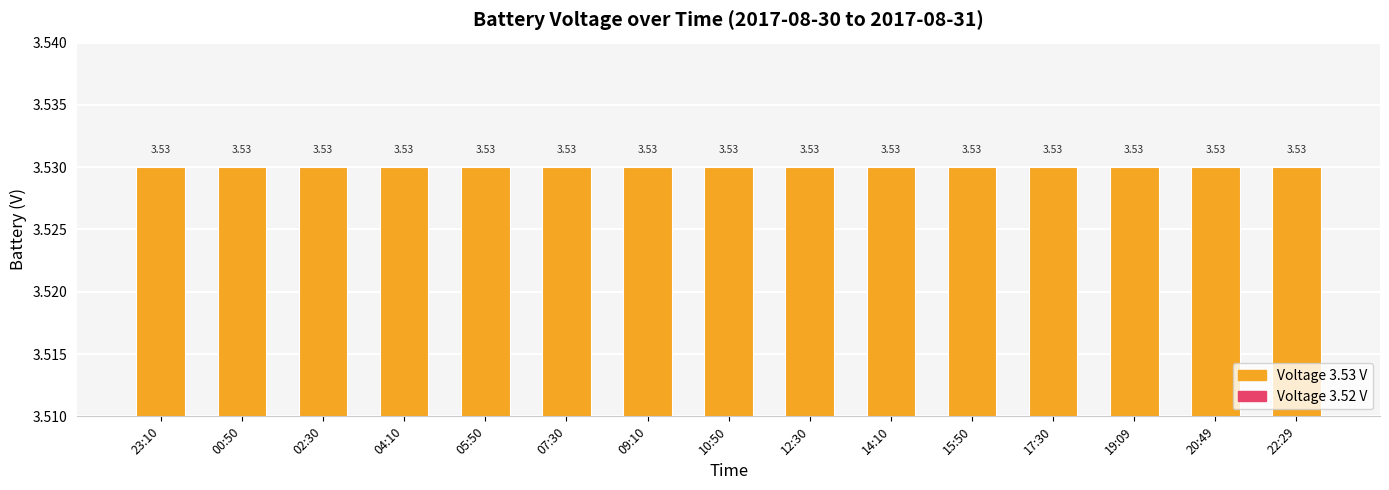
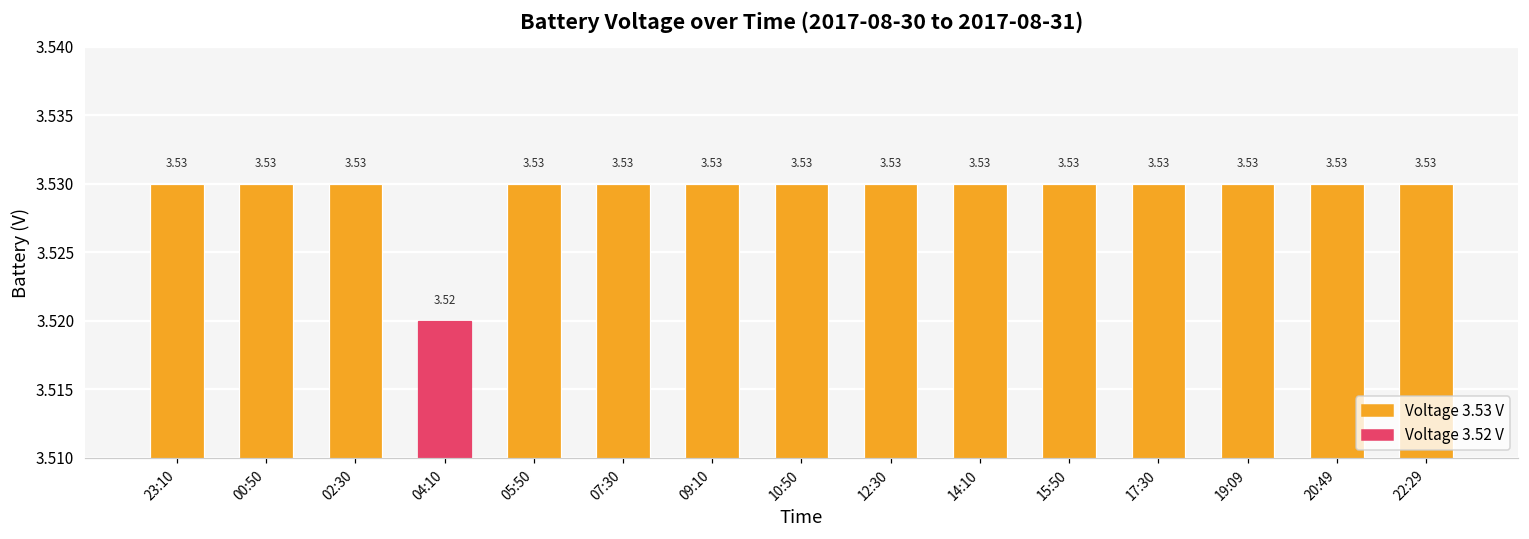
04:10: 3.53 -> 3.52
